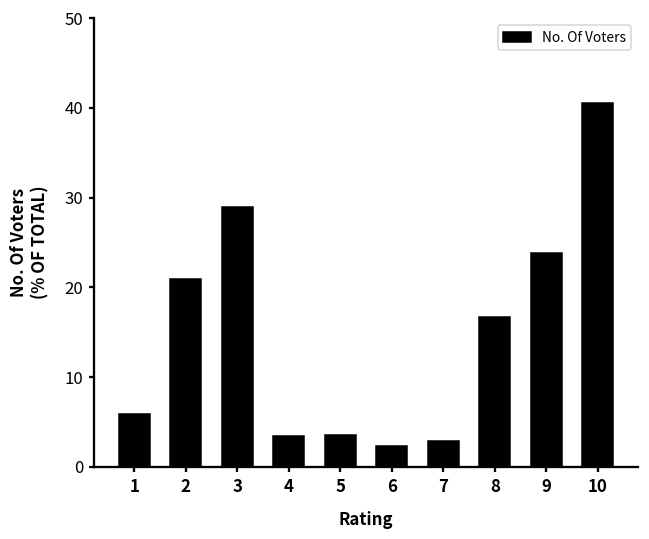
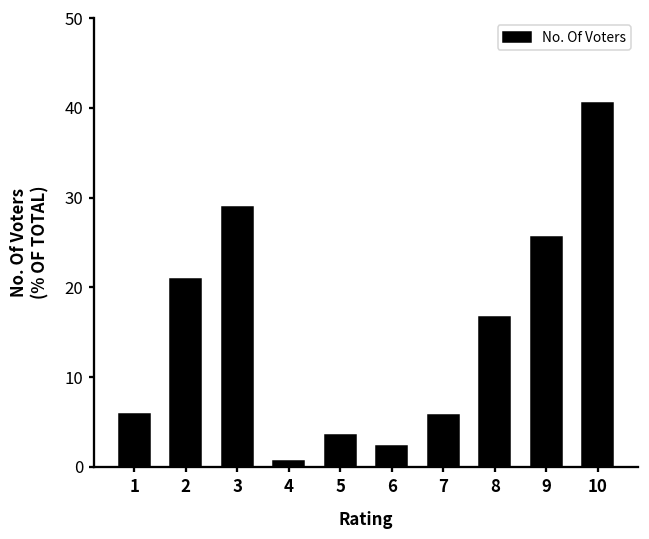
4: 3 -> 1
7: 3 -> 6
9: 24 -> 26
